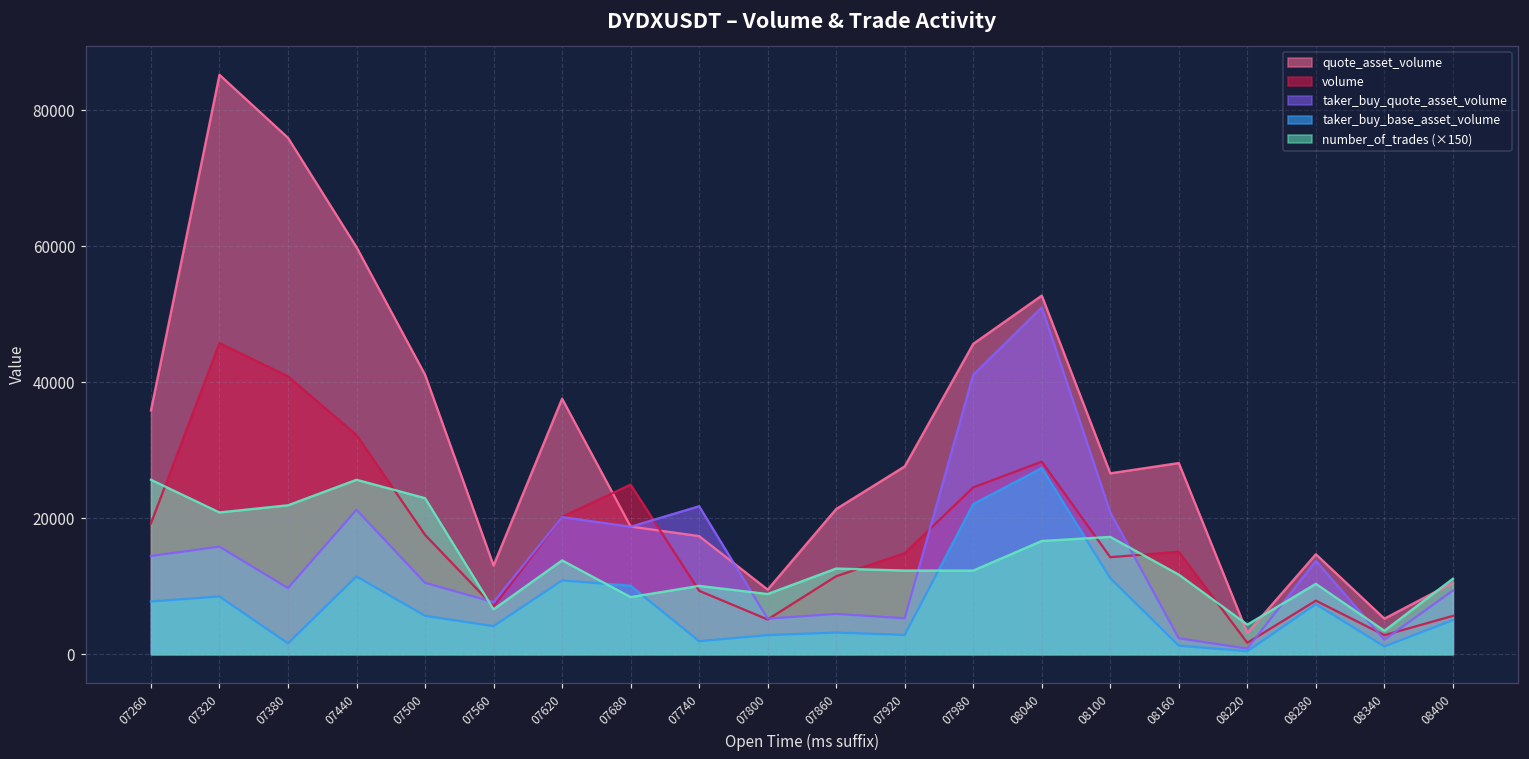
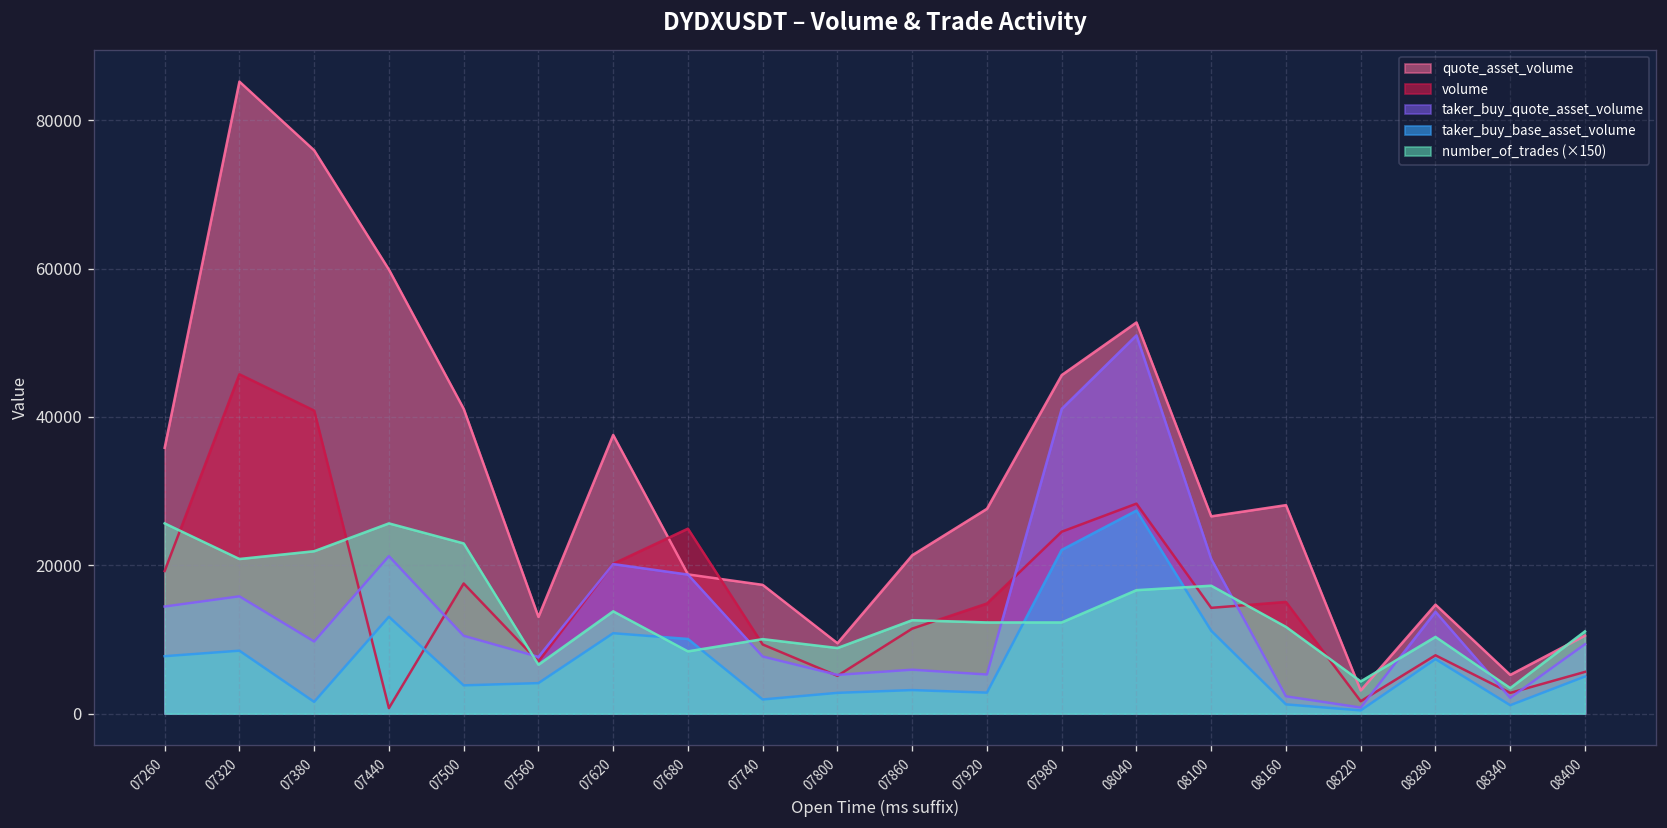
volume, 07440: 32000 -> 1000
taker_buy_base_asset_volume, 07440: 11000 -> 13000
taker_buy_base_asset_volume, 07500: 6000 -> 4000
taker_buy_quote_asset_volume, 07740: 22000 -> 8000
